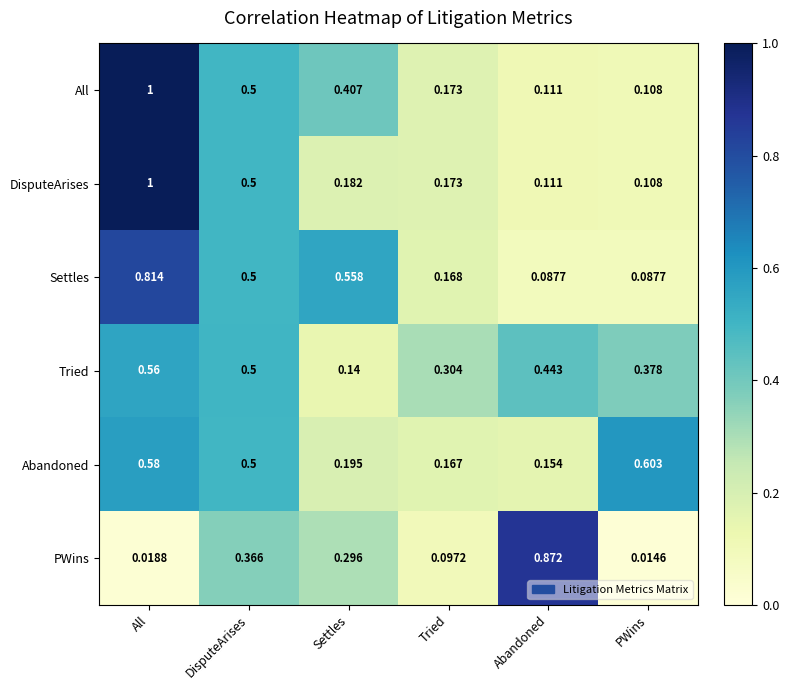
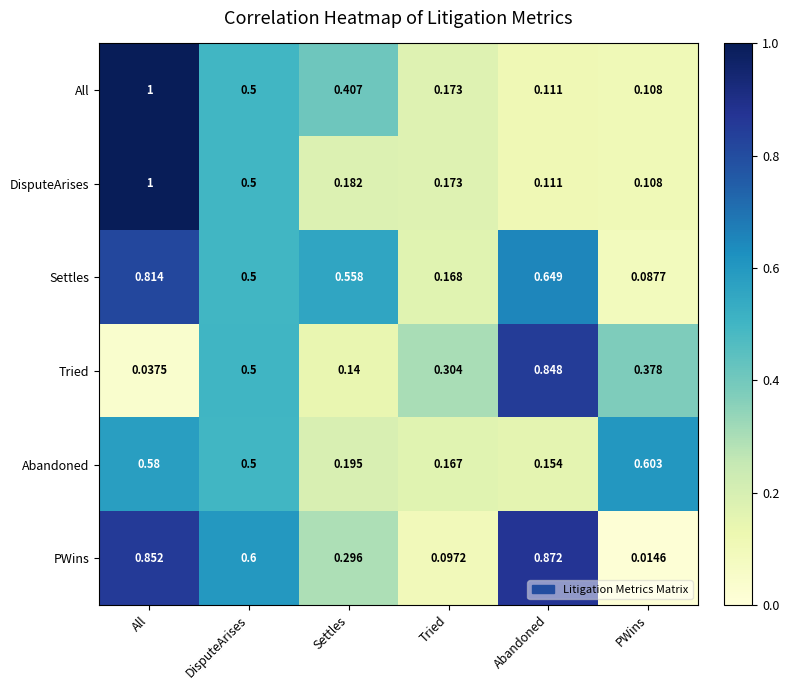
Settles, Abandoned: 0.0877 -> 0.649
Tried, All: 0.56 -> 0.0375
Tried, Abandoned: 0.443 -> 0.848
PWins, All: 0.0188 -> 0.852
PWins, DisputeArises: 0.366 -> 0.6
